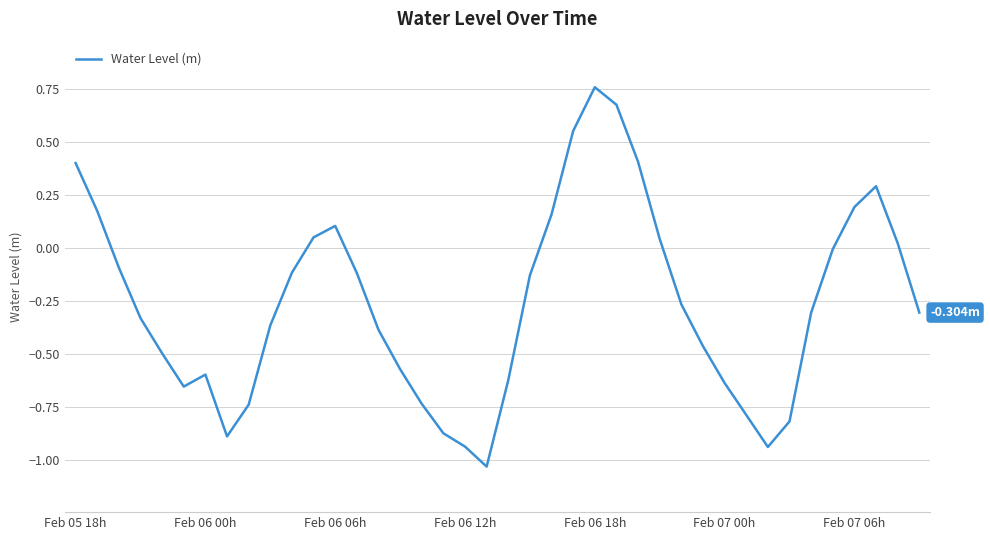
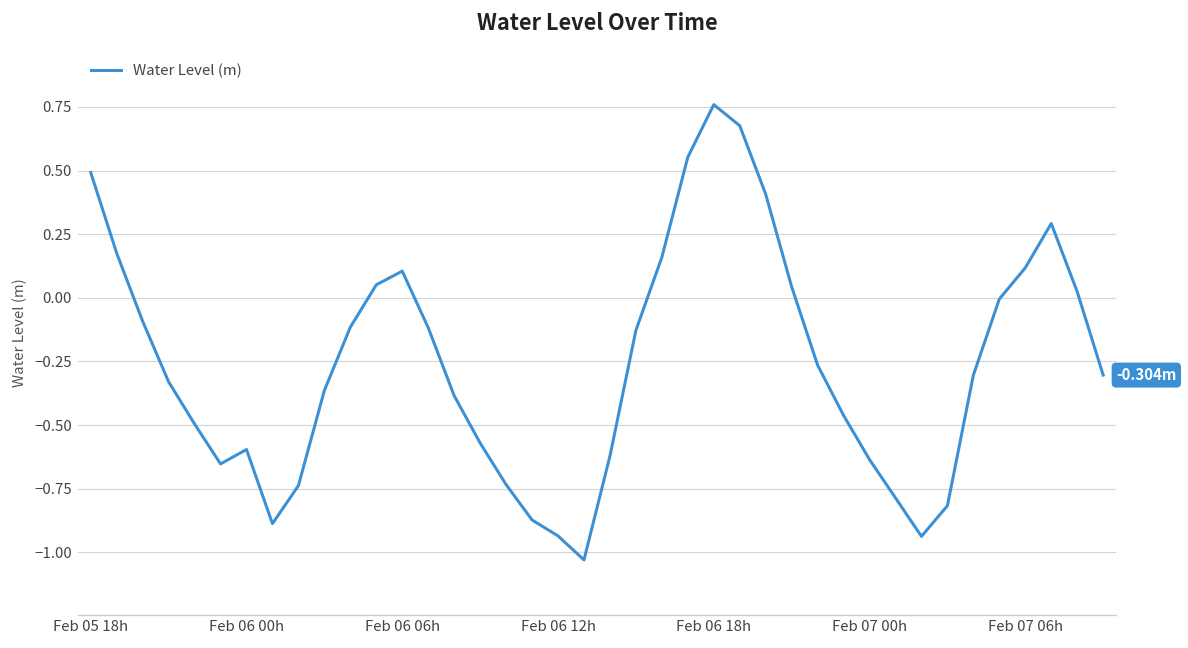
Feb 05 18h: 0.40 -> 0.49
Feb 07 06h: 0.19 -> 0.12
